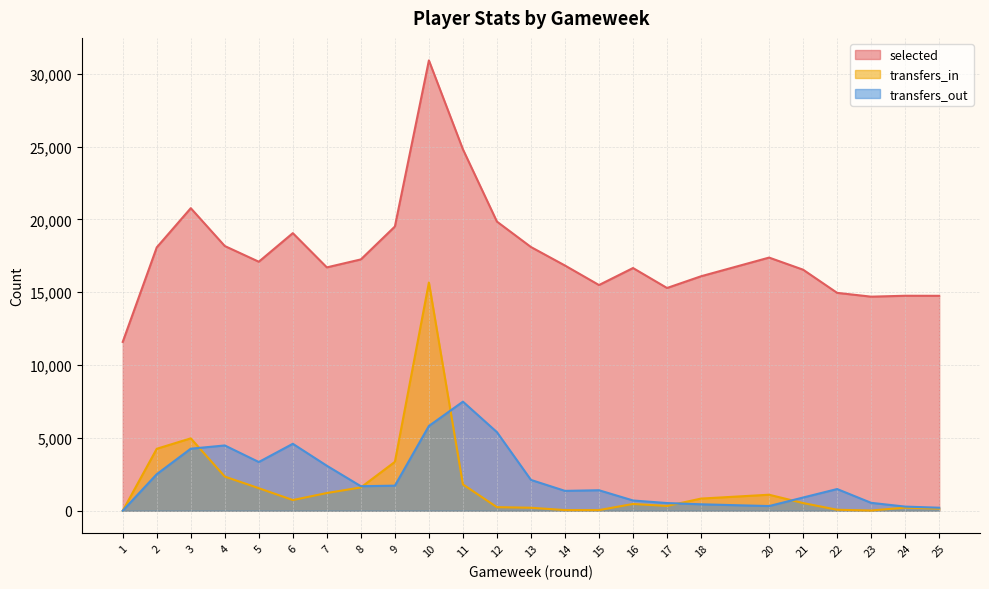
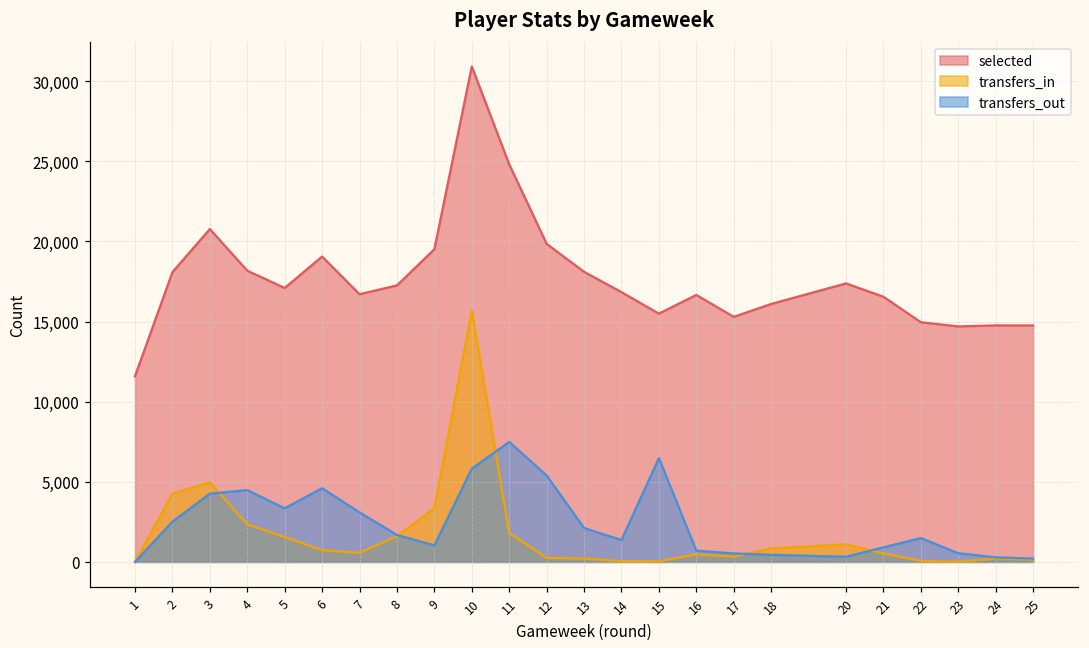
transfers_in, 7: 1,200 -> 600
transfers_out, 9: 1,700 -> 1,000
transfers_out, 15: 1,400 -> 6,500
